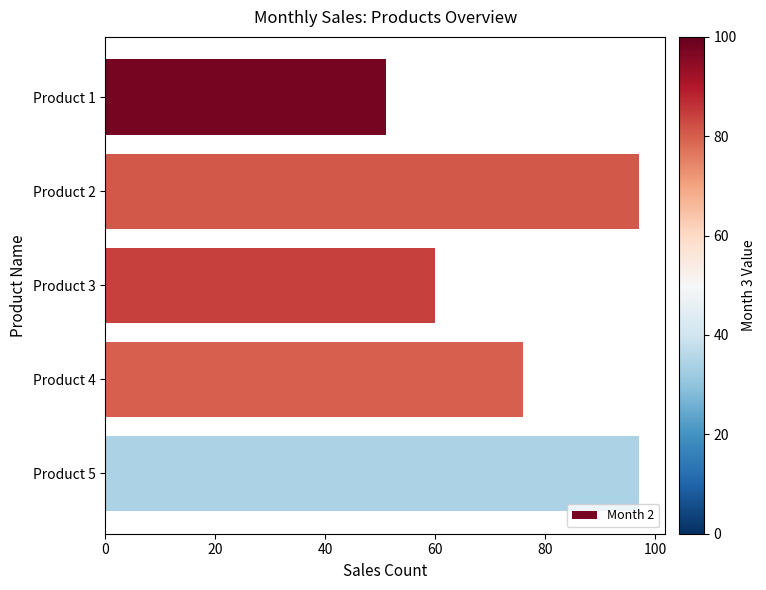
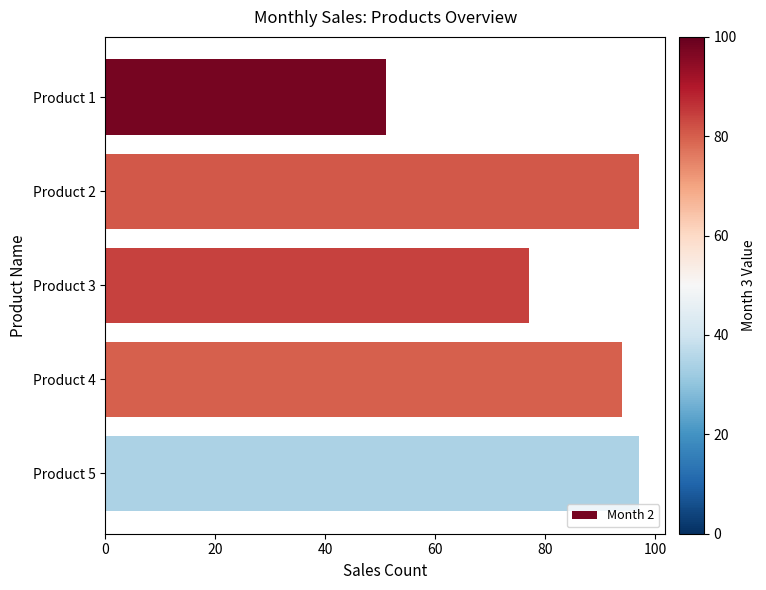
Product 3: 60 -> 77
Product 4: 76 -> 94
